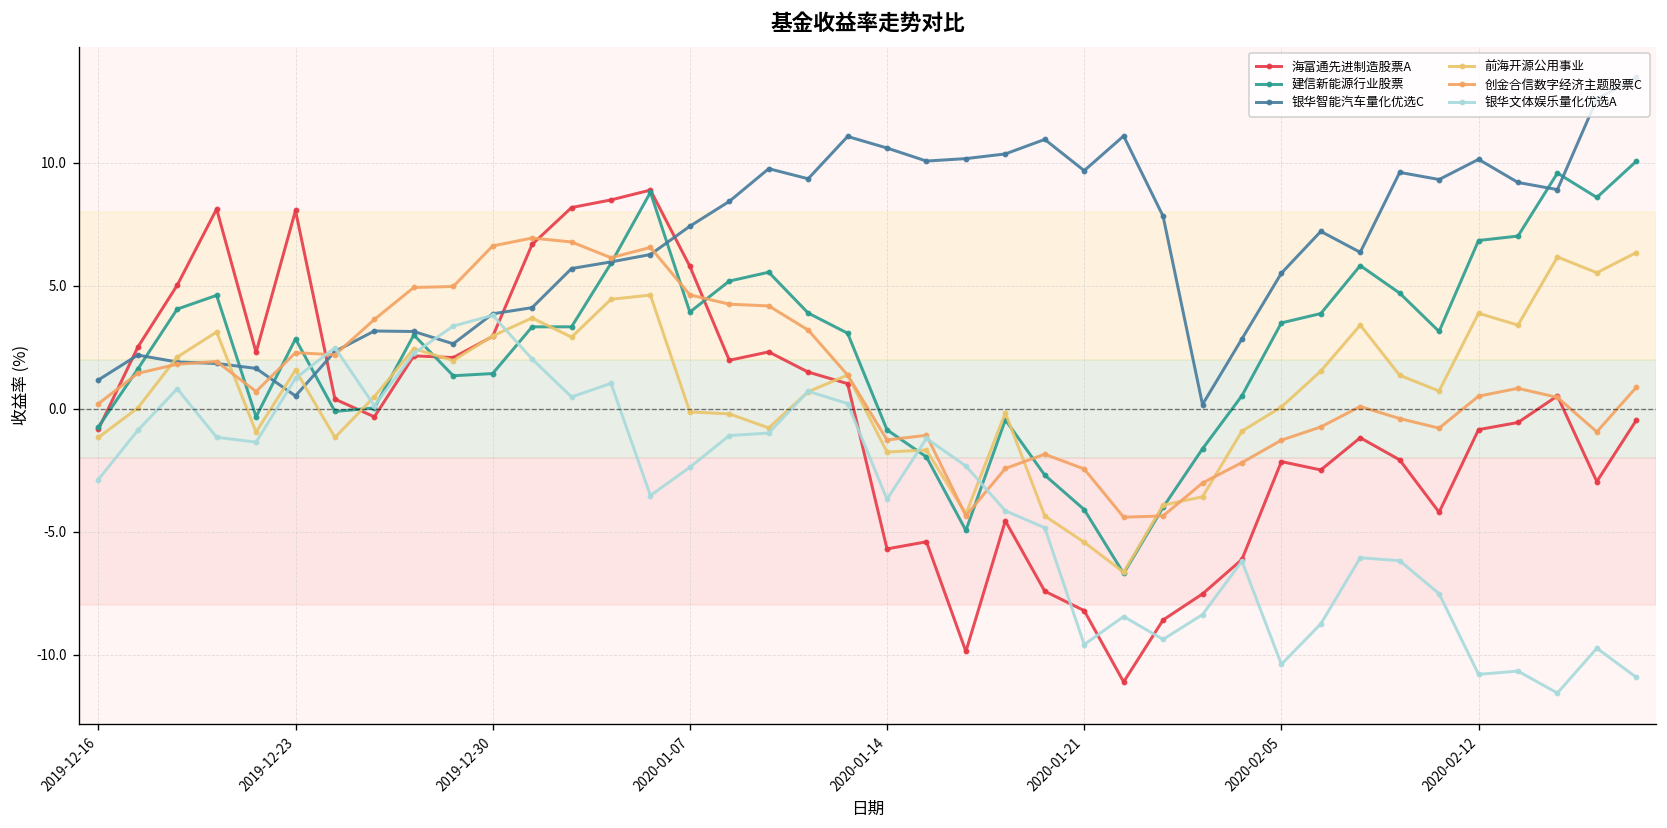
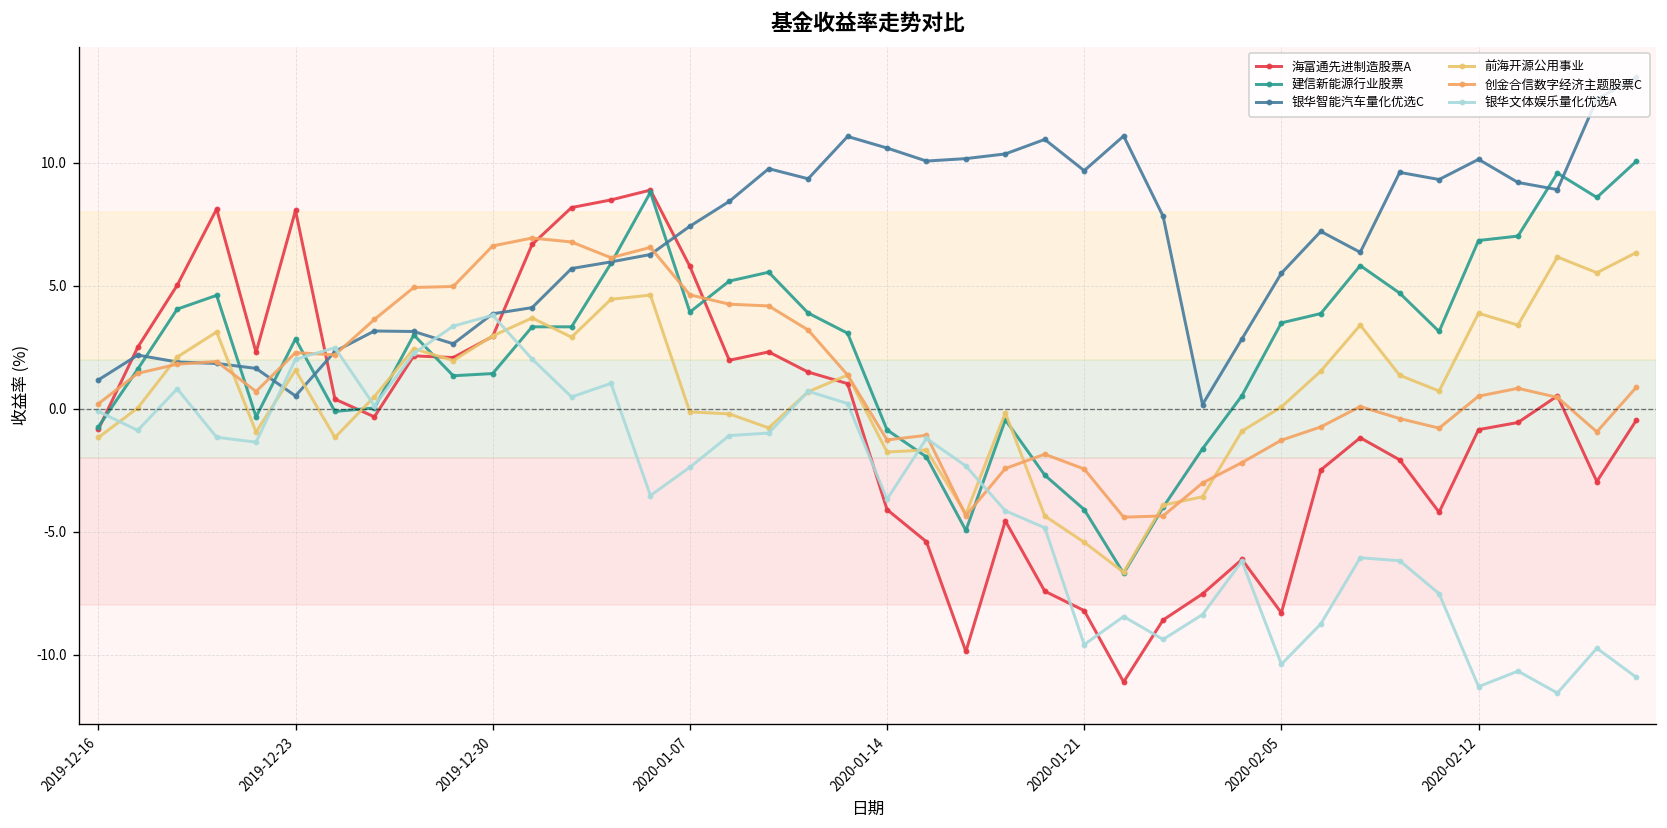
银华文体娱乐量化优选A, 2019-12-16: -2.9 -> -0.1
银华文体娱乐量化优选A, 2019-12-23: 1.2 -> 2.0
海富通先进制造股票A, 2020-01-14: -5.7 -> -4.1
海富通先进制造股票A, 2020-02-05: -2.2 -> -8.3
银华文体娱乐量化优选A, 2020-02-12: -10.8 -> -11.3
